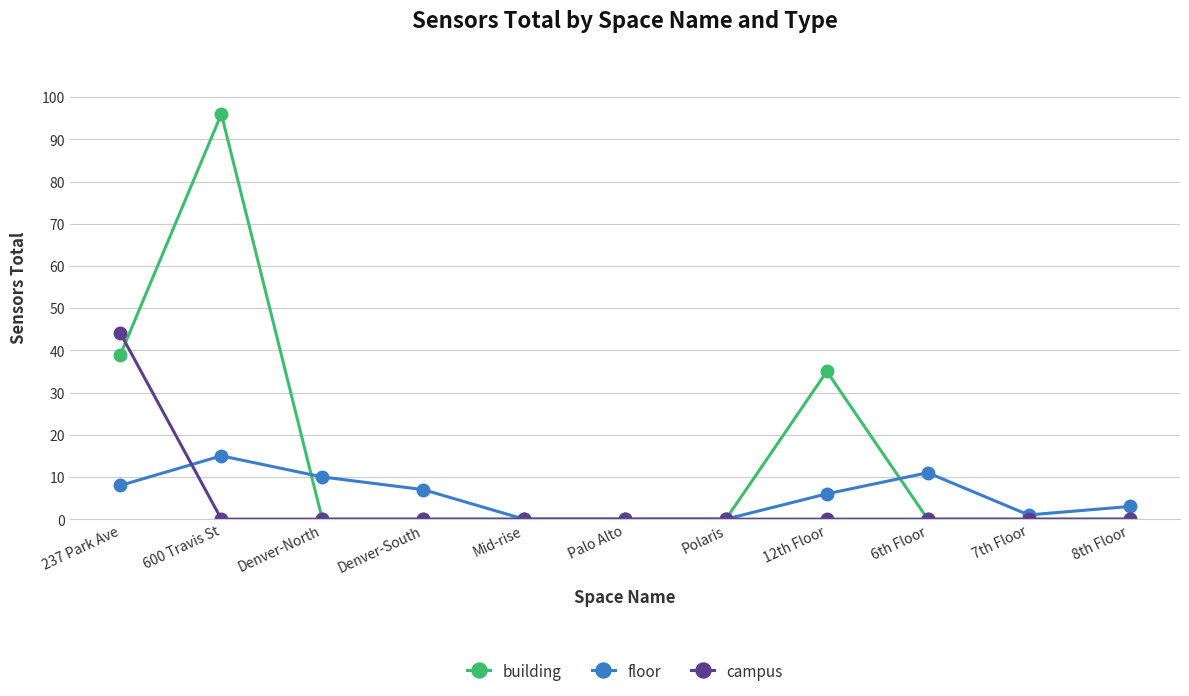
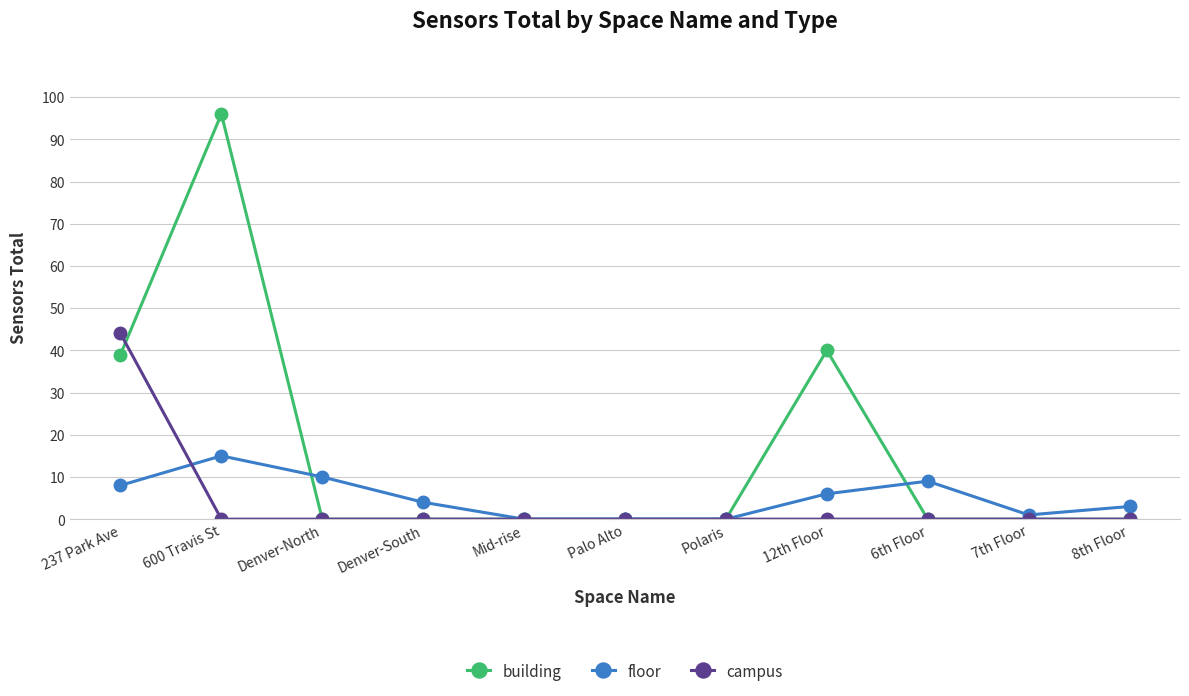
floor, Denver-South: 7 -> 4
building, 12th Floor: 35 -> 40
floor, 6th Floor: 11 -> 9
